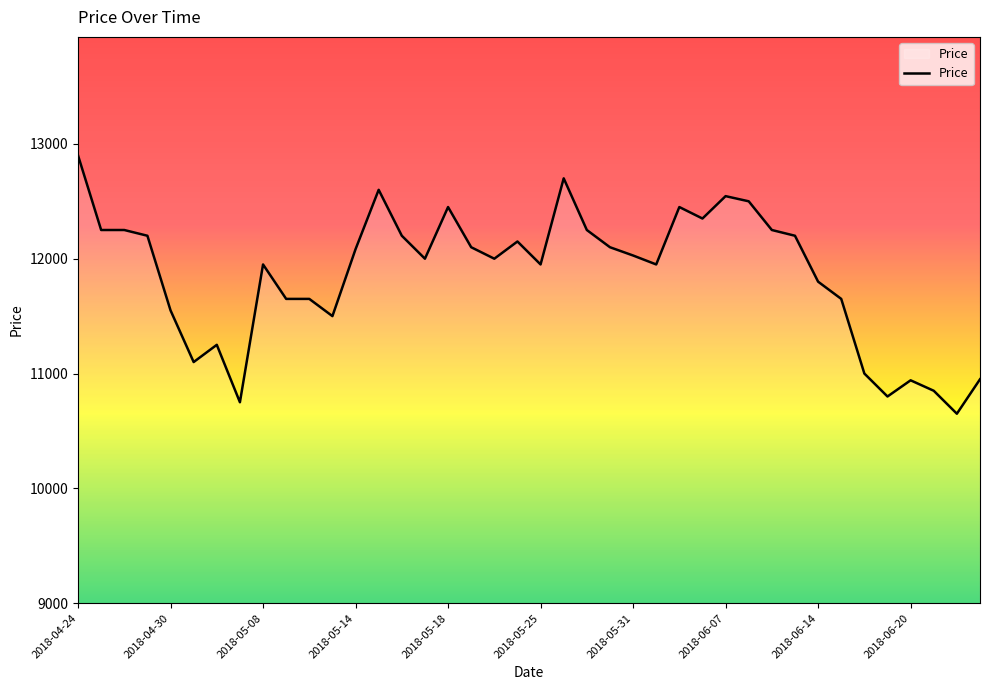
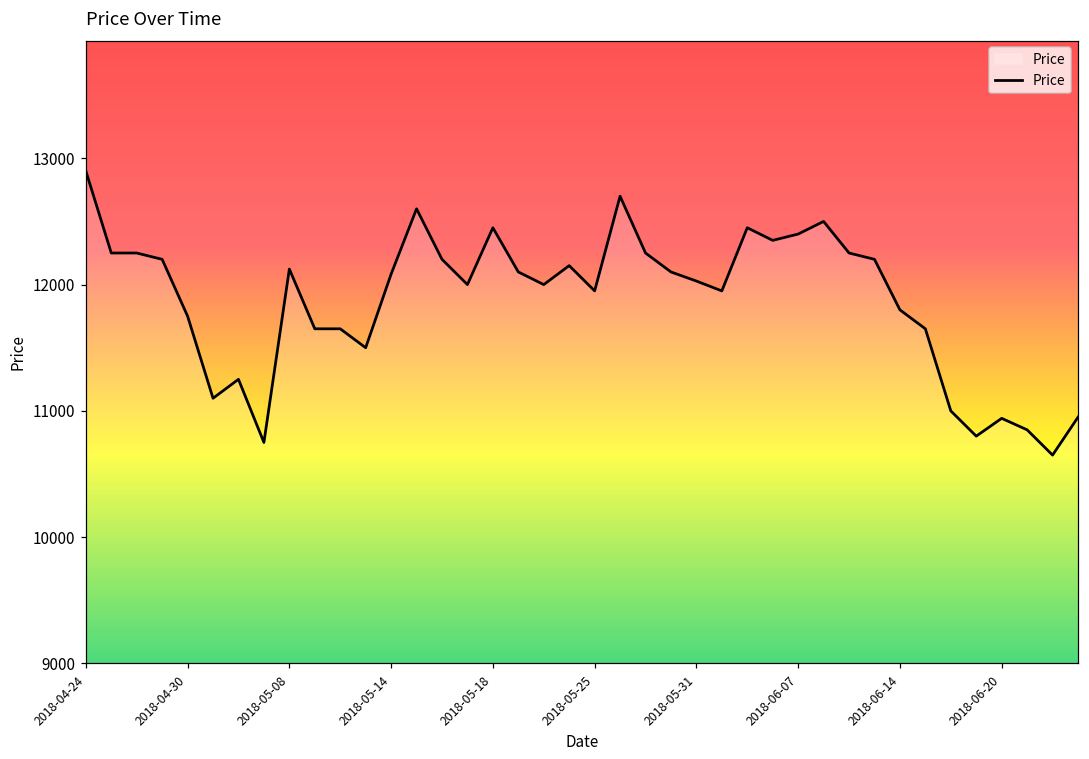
2018-04-30: 11550 -> 11750
2018-05-08: 11950 -> 12120
2018-06-07: 12550 -> 12400
